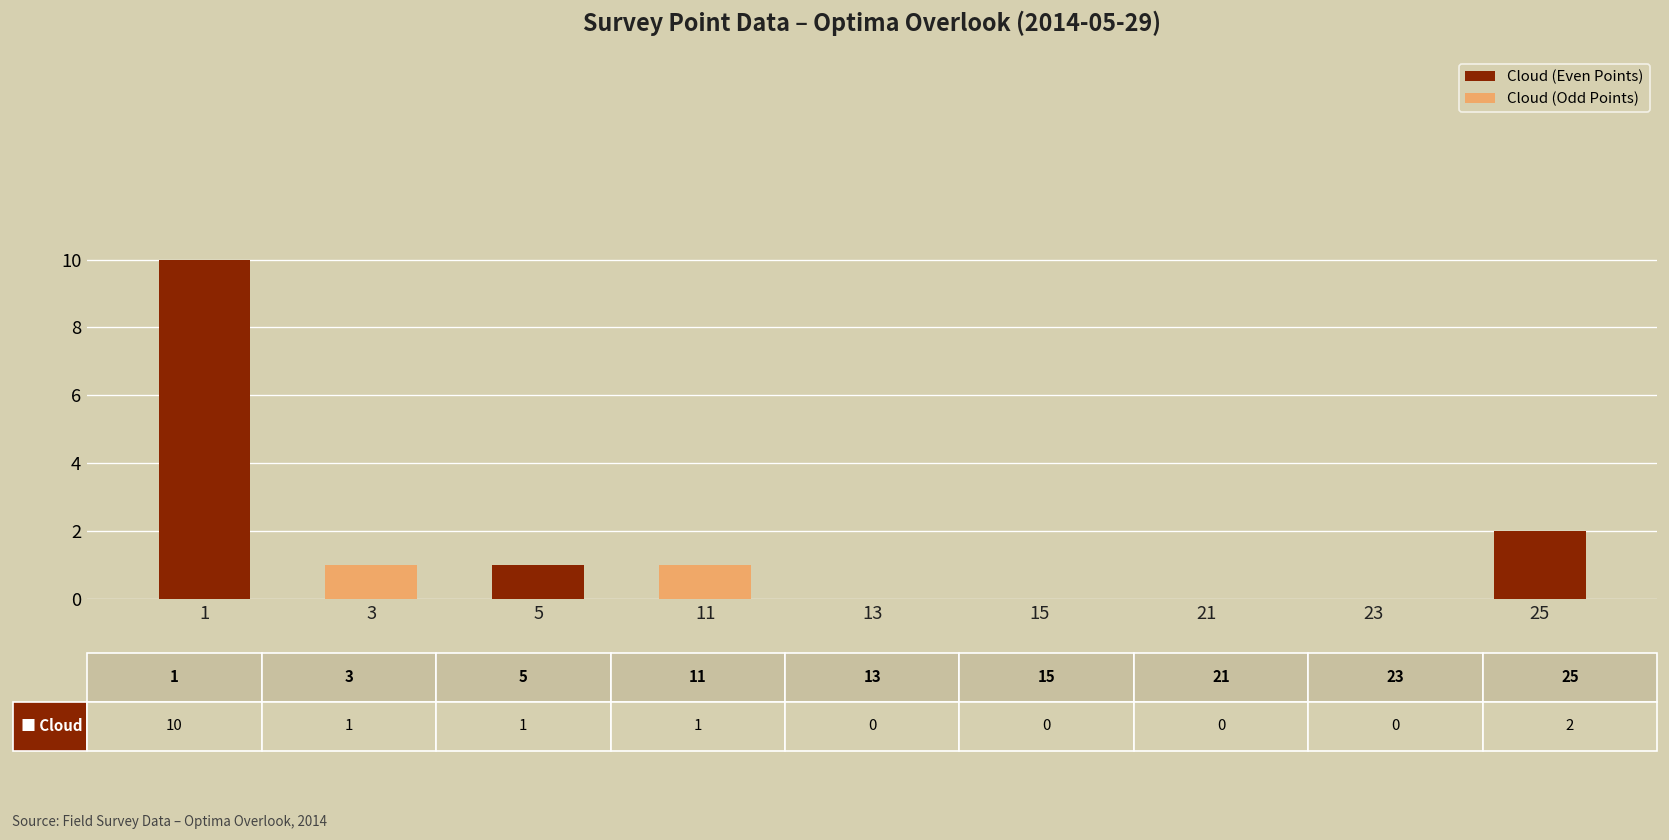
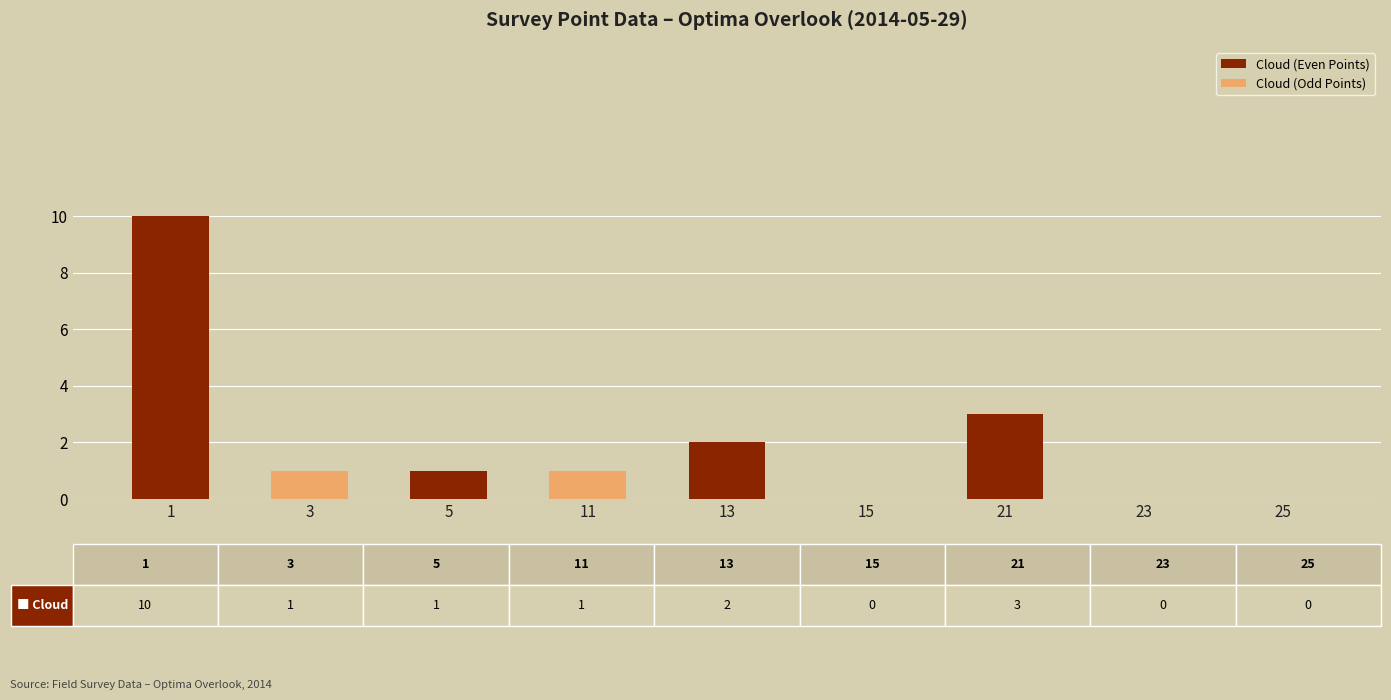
13: 0 -> 2
21: 0 -> 3
25: 2 -> 0
